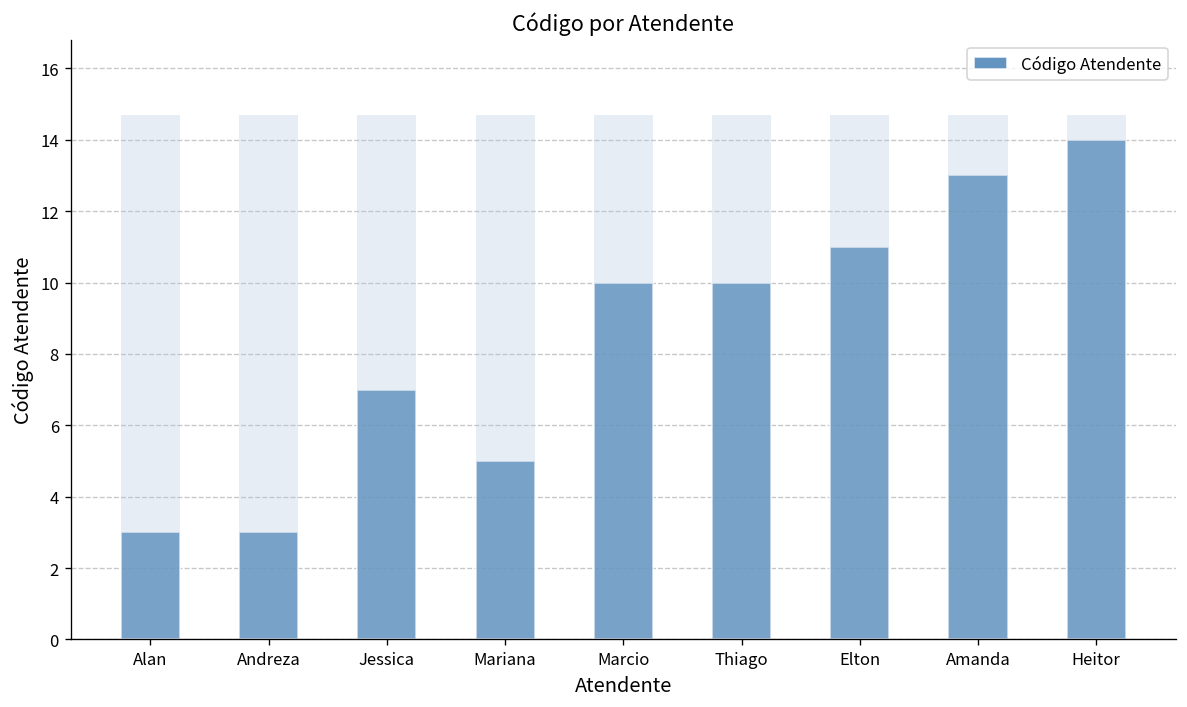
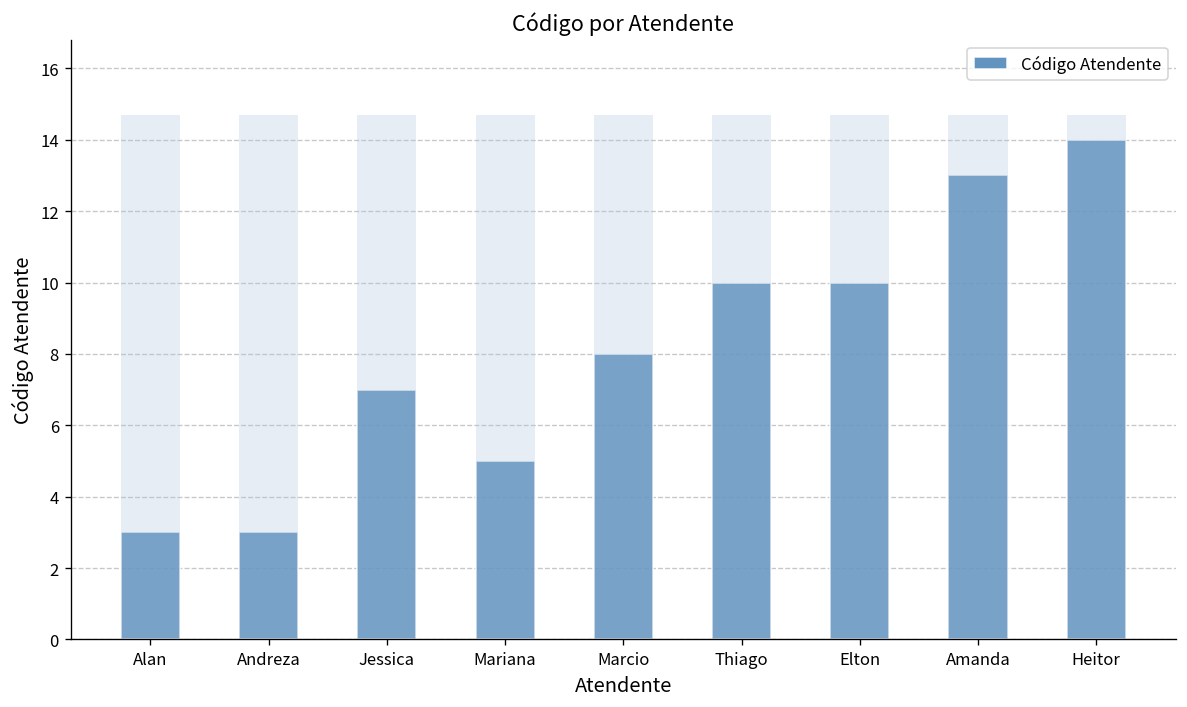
Código Atendente, Marcio: 10 -> 8
Código Atendente, Elton: 11 -> 10
